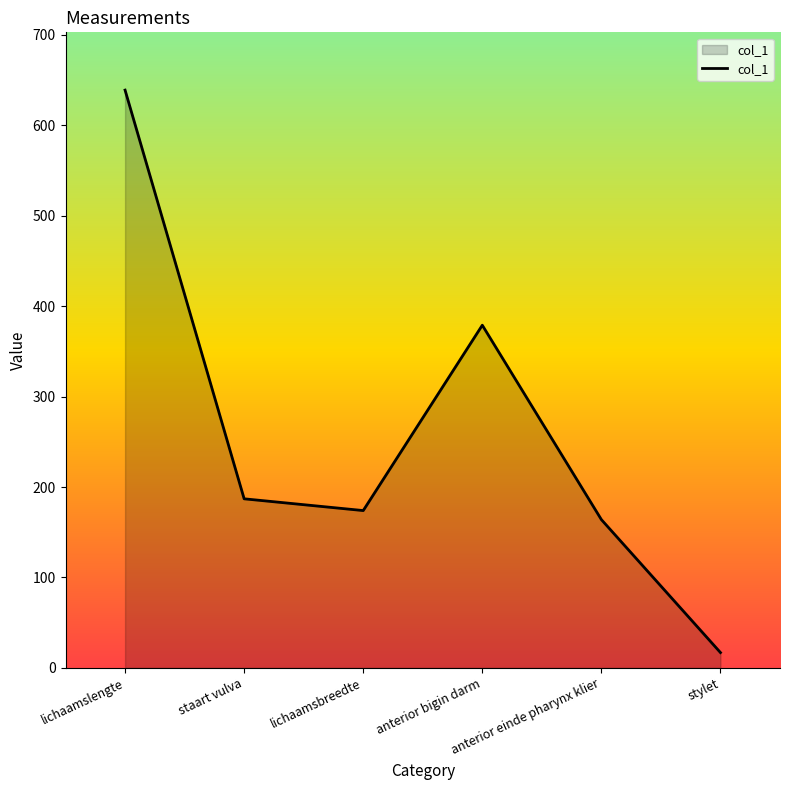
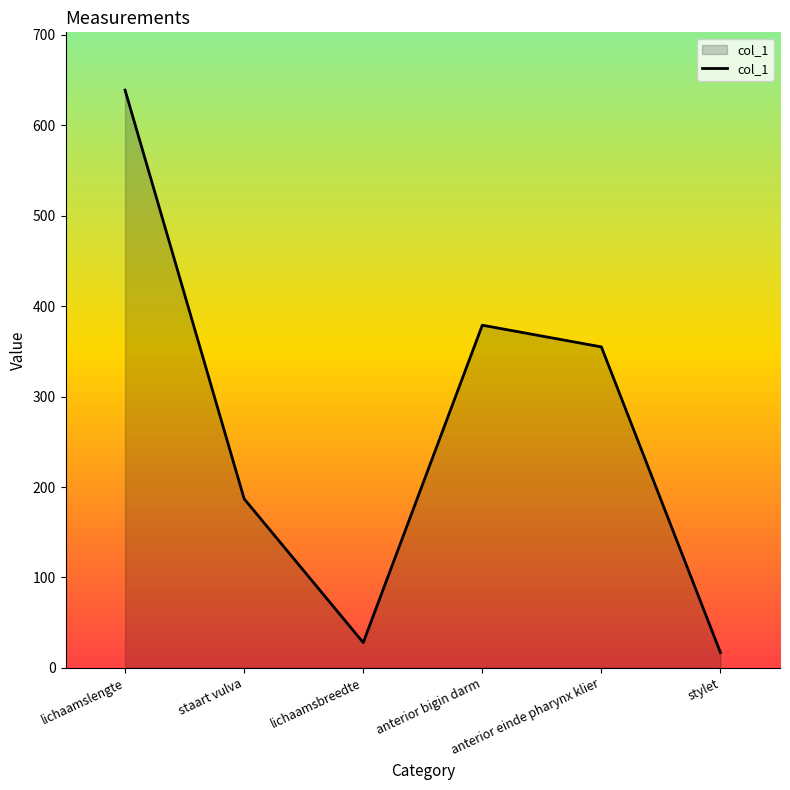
lichaamsbreedte: 170 -> 30
anterior einde pharynx klier: 160 -> 360
